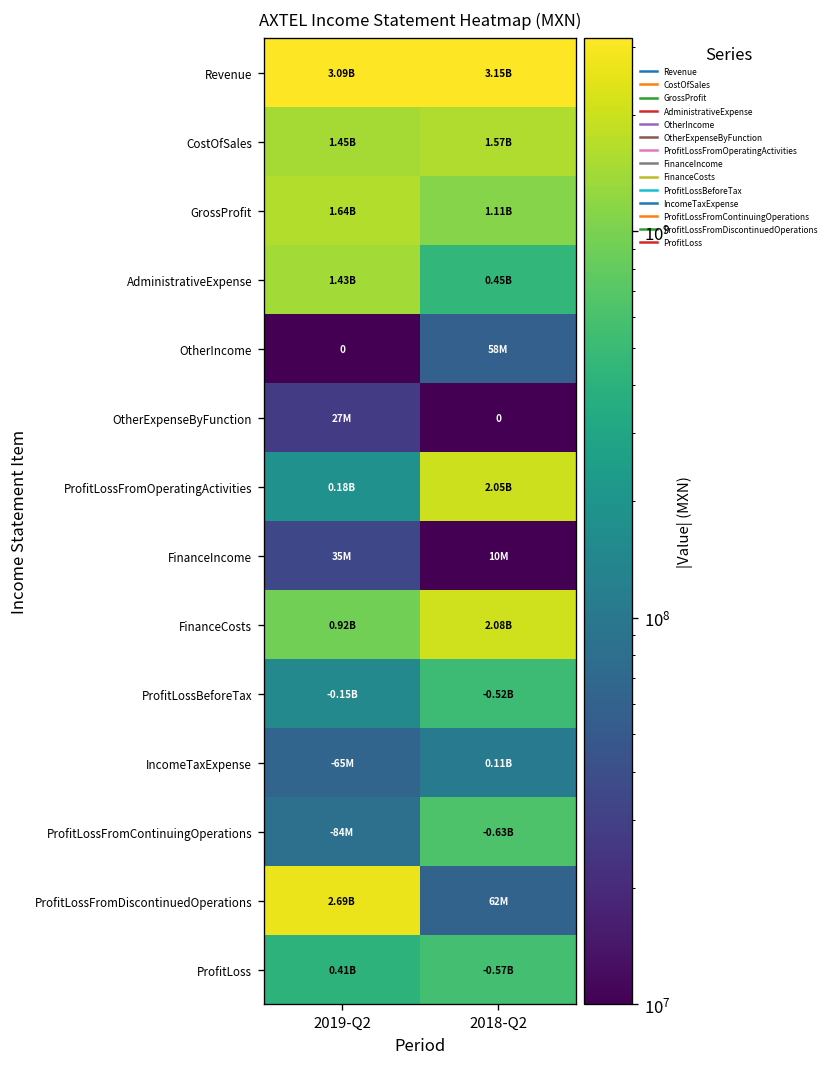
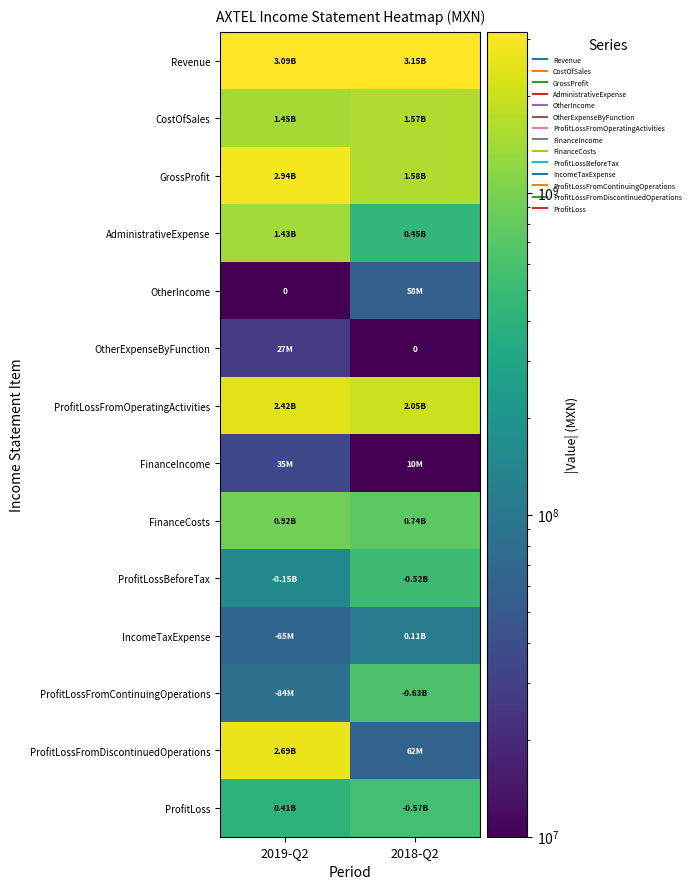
GrossProfit, 2019-Q2: 1.64B -> 2.94B
GrossProfit, 2018-Q2: 1.11B -> 1.58B
ProfitLossFromOperatingActivities, 2019-Q2: 0.18B -> 2.42B
FinanceCosts, 2018-Q2: 2.08B -> 0.74B
